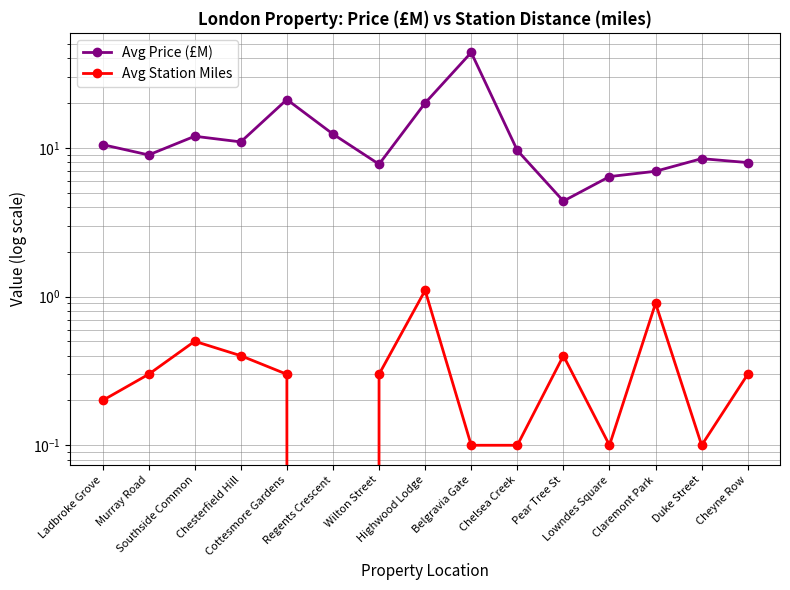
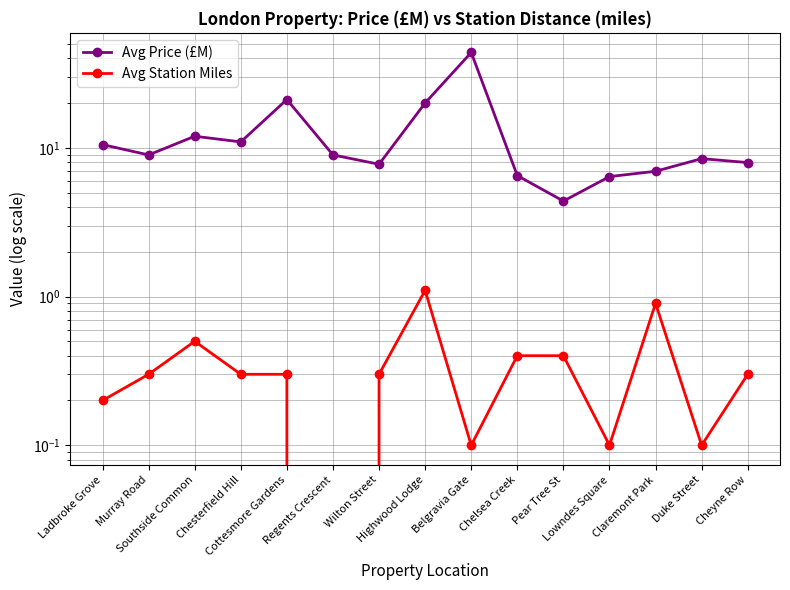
Avg Station Miles, Chesterfield Hill: 0.4 -> 0.3
Avg Price (£M), Regents Crescent: 12 -> 9
Avg Price (£M), Chelsea Creek: 10 -> 7
Avg Station Miles, Chelsea Creek: 0.1 -> 0.4
